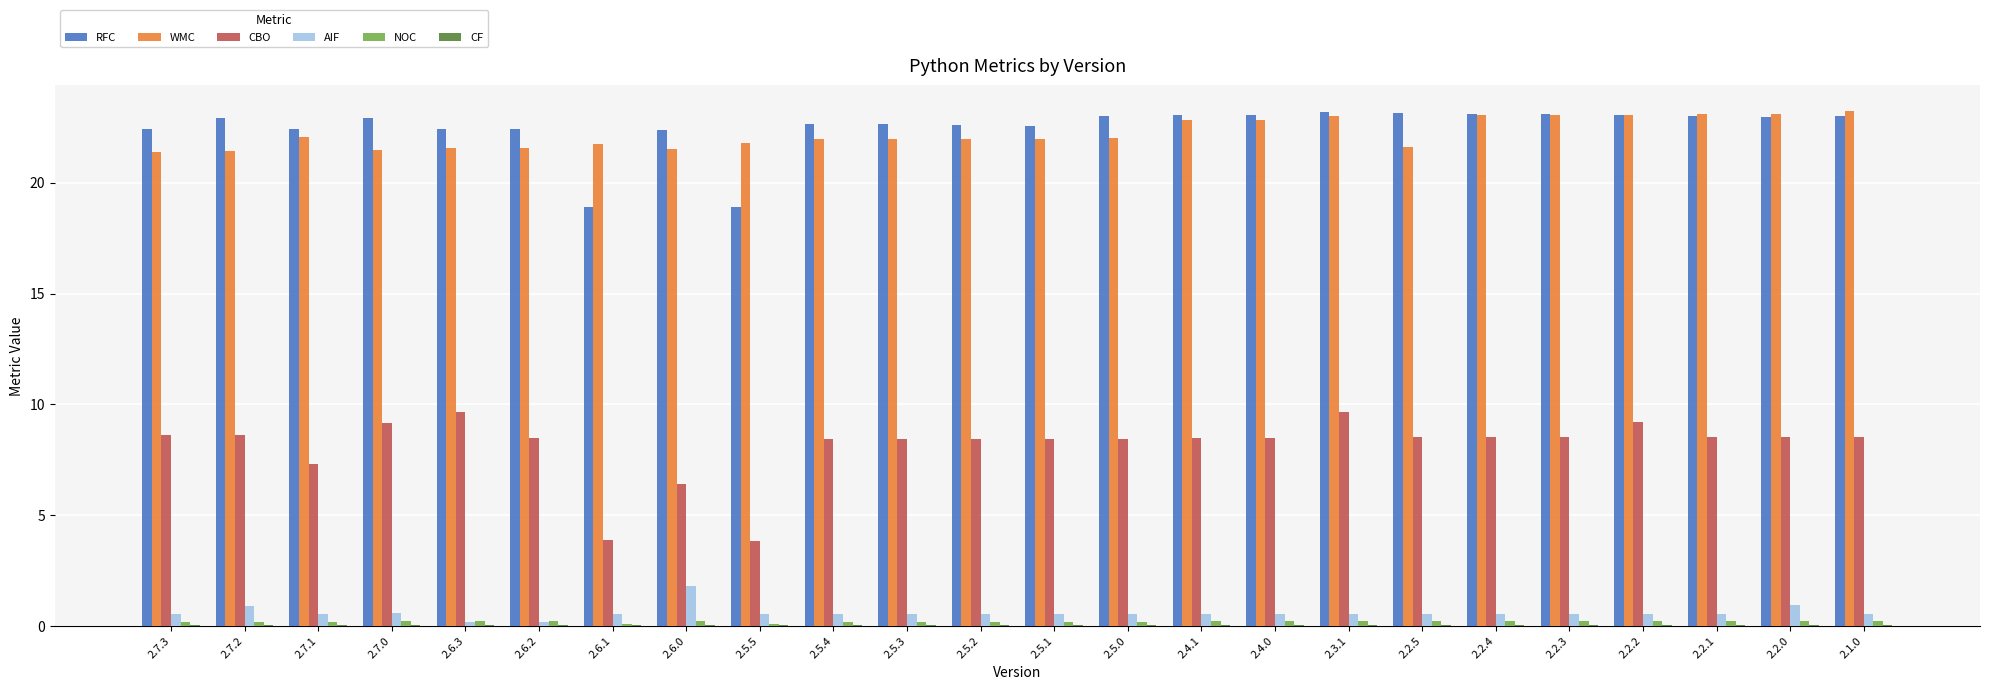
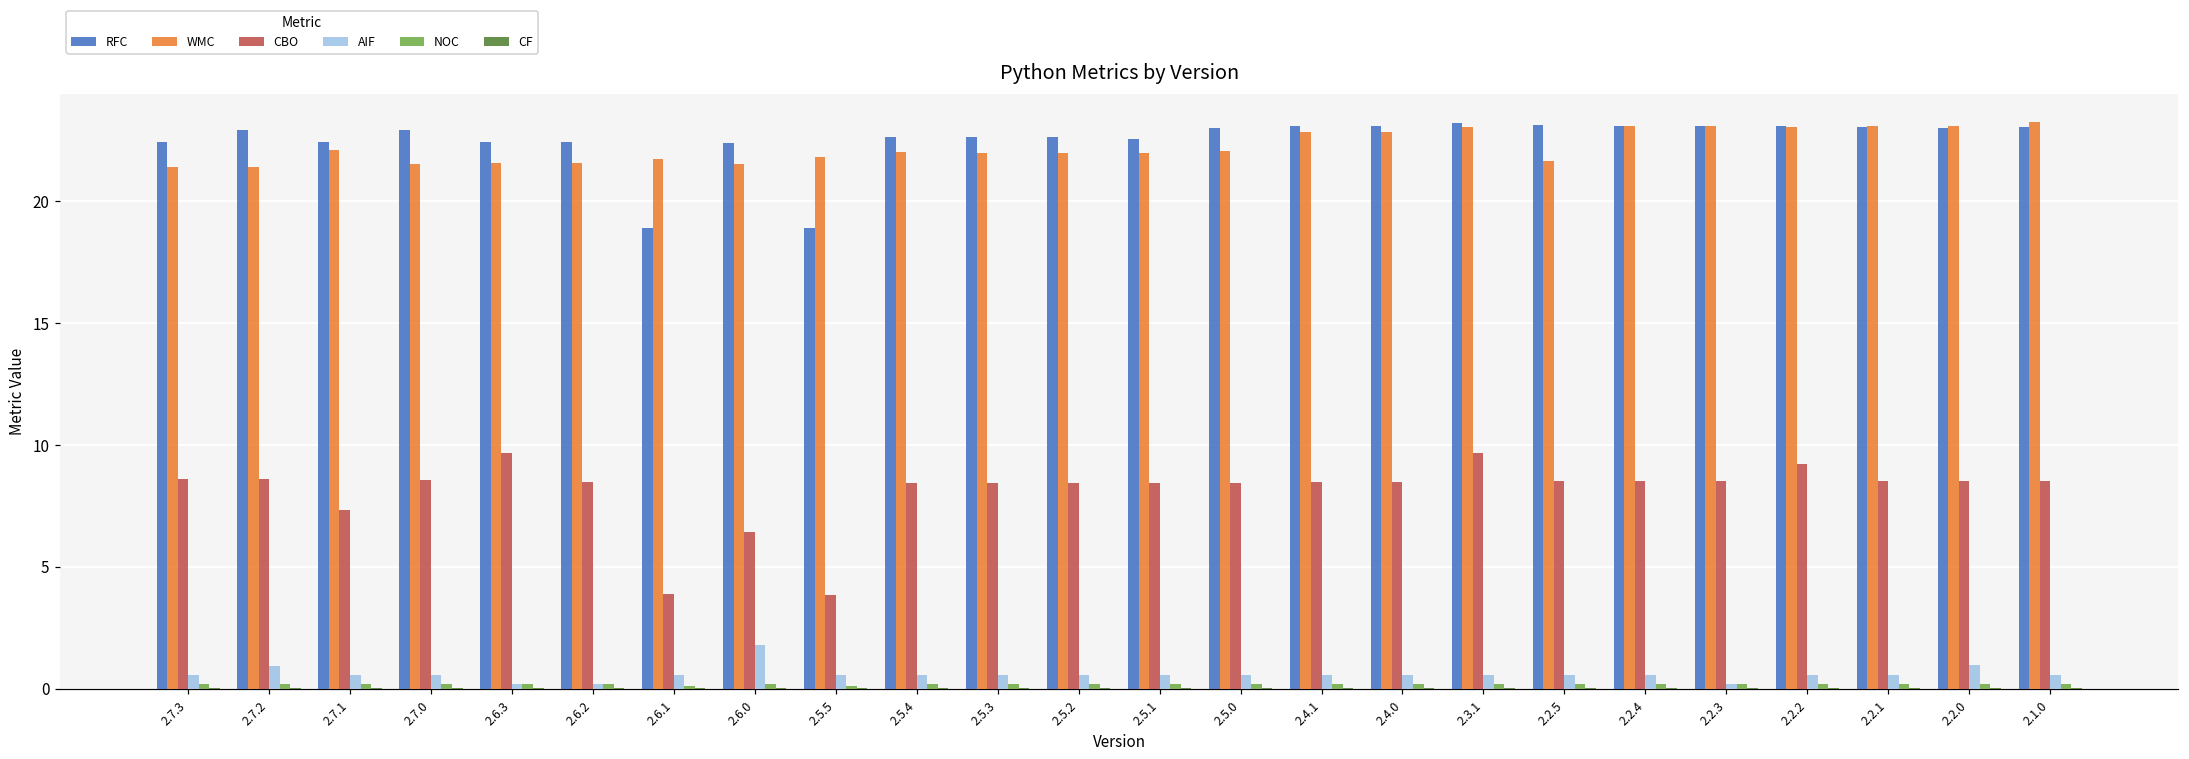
CBO, 2.7.0: 9.2 -> 8.6
AIF, 2.2.3: 0.6 -> 0.2
